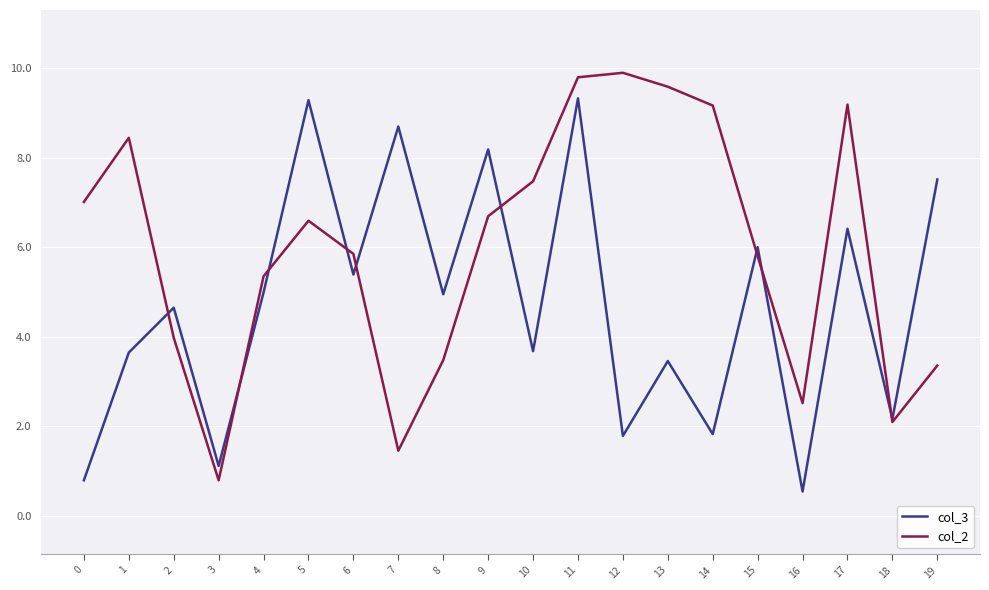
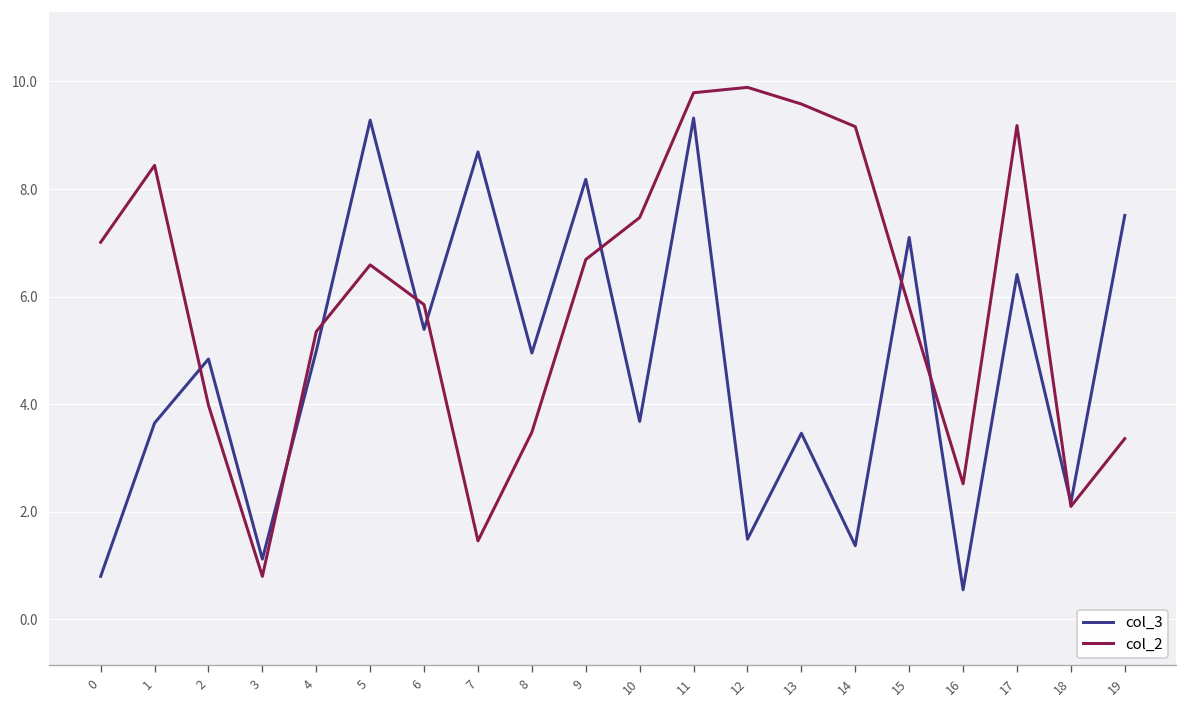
col_3, 2: 4.7 -> 4.8
col_3, 12: 1.8 -> 1.5
col_3, 14: 1.8 -> 1.4
col_3, 15: 6.0 -> 7.1
